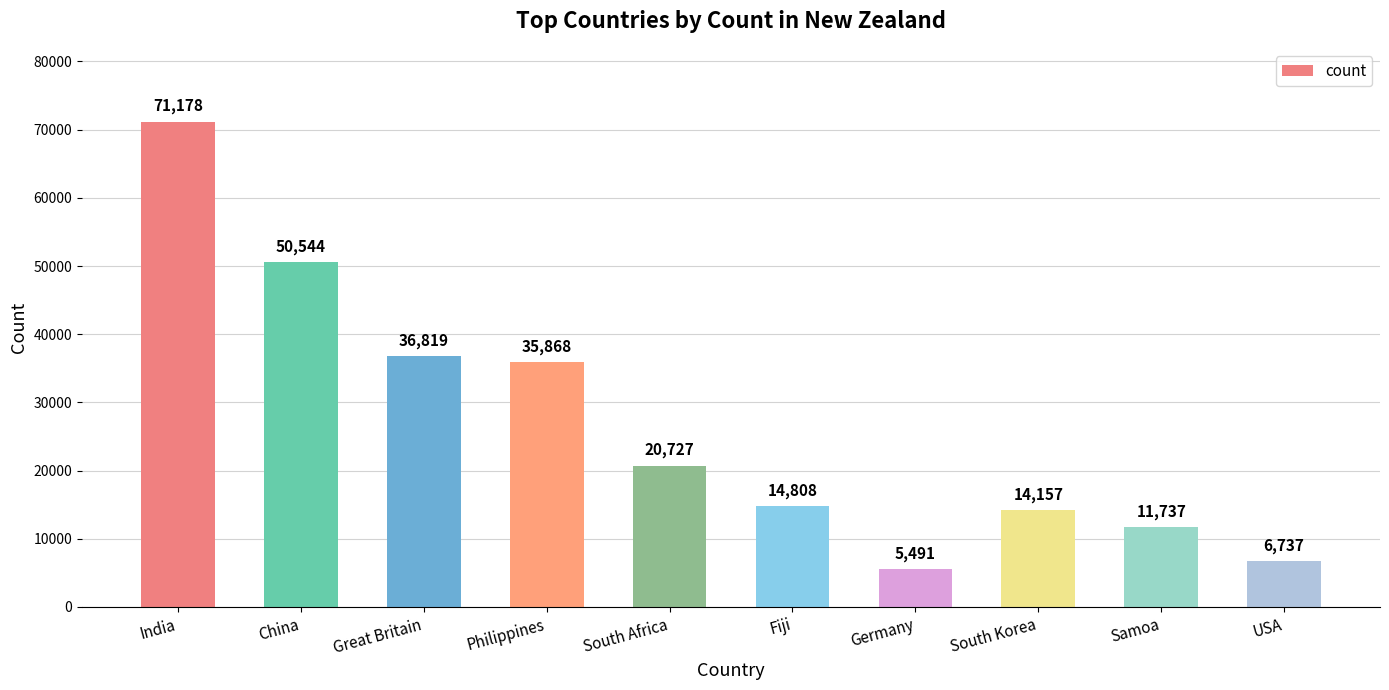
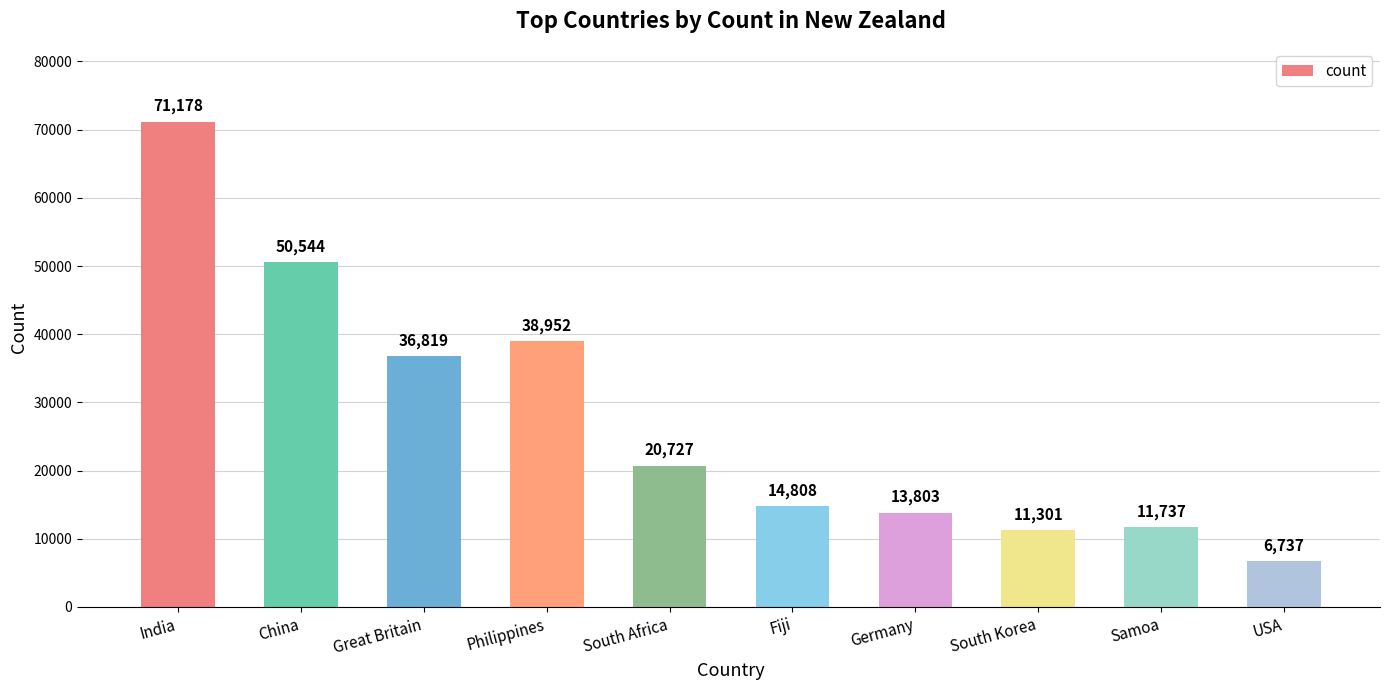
Philippines: 35,868 -> 38,952
Germany: 5,491 -> 13,803
South Korea: 14,157 -> 11,301
